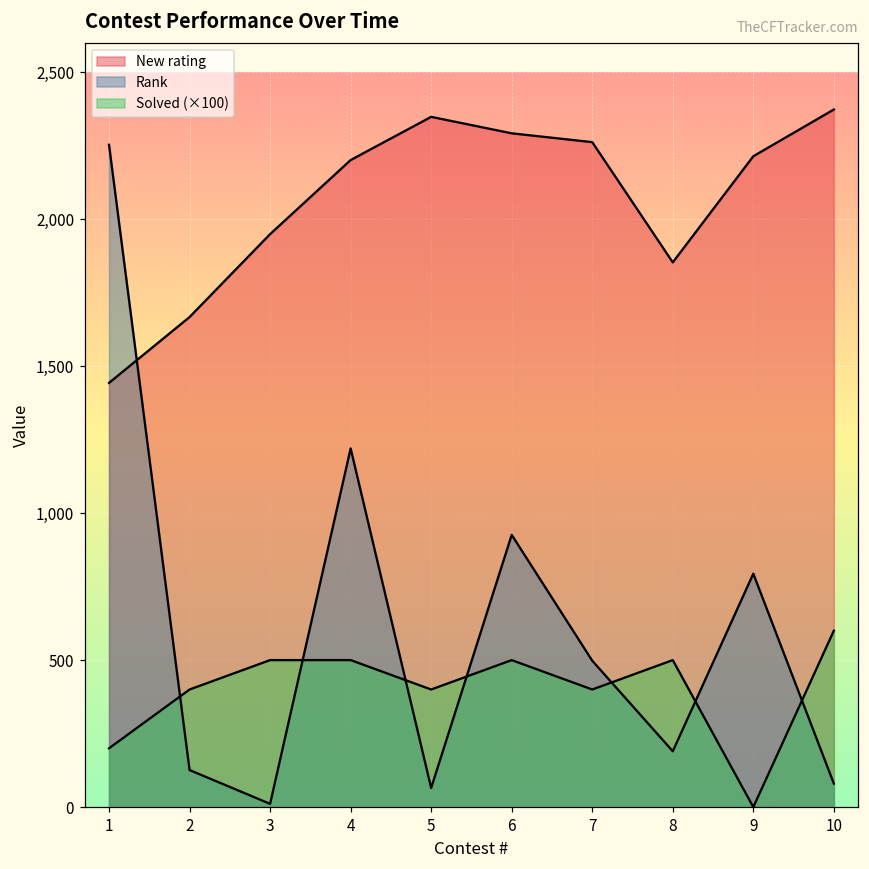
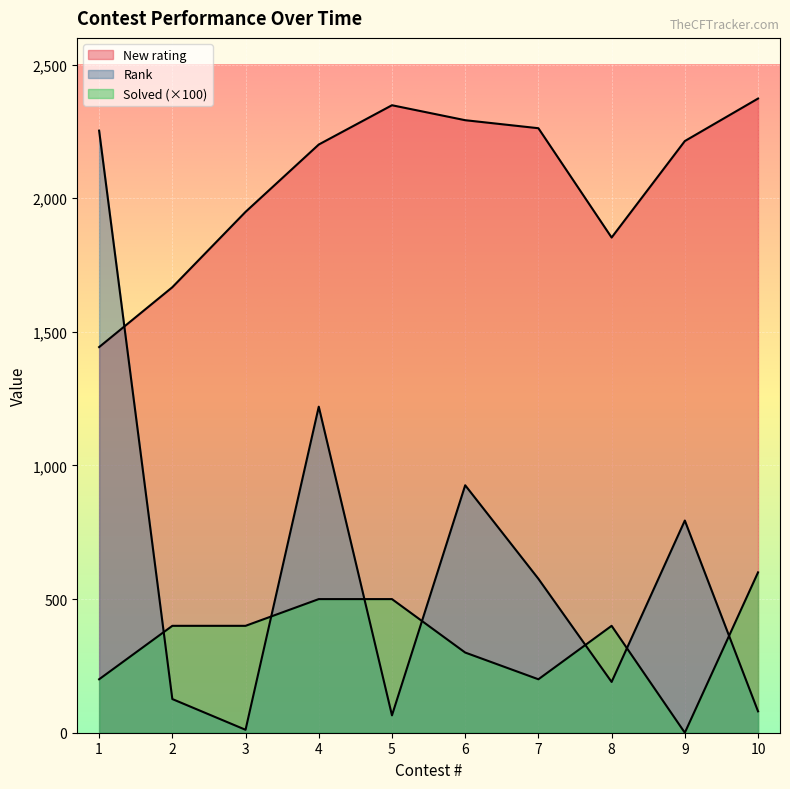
Solved (×100), 3: 500 -> 400
Solved (×100), 5: 400 -> 500
Solved (×100), 6: 500 -> 300
Rank, 7: 500 -> 580
Solved (×100), 7: 400 -> 200
Solved (×100), 8: 500 -> 400
